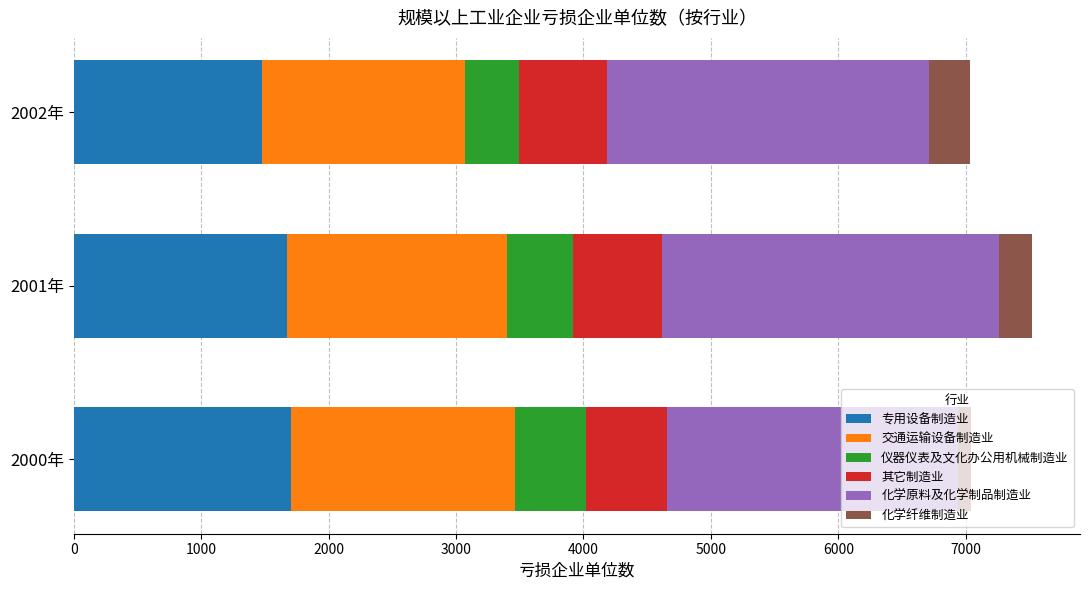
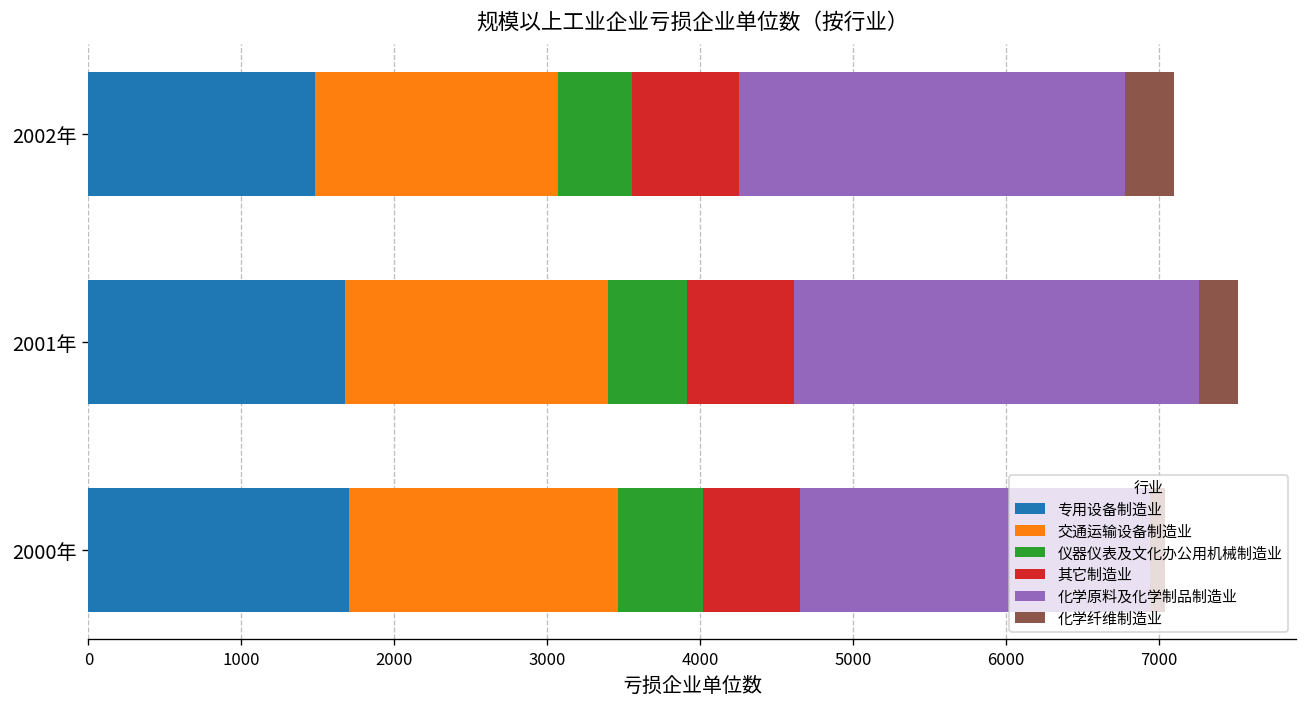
仪器仪表及文化办公用机械制造业, 2002年: 420 -> 480
